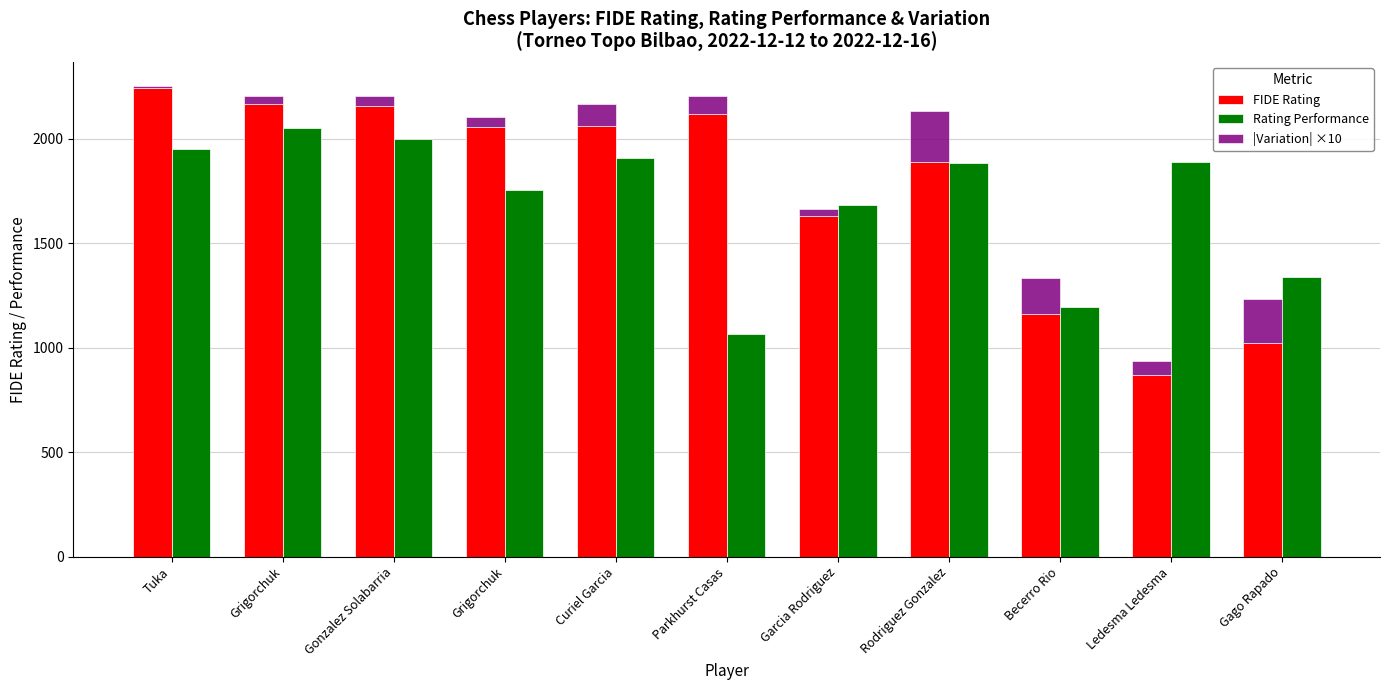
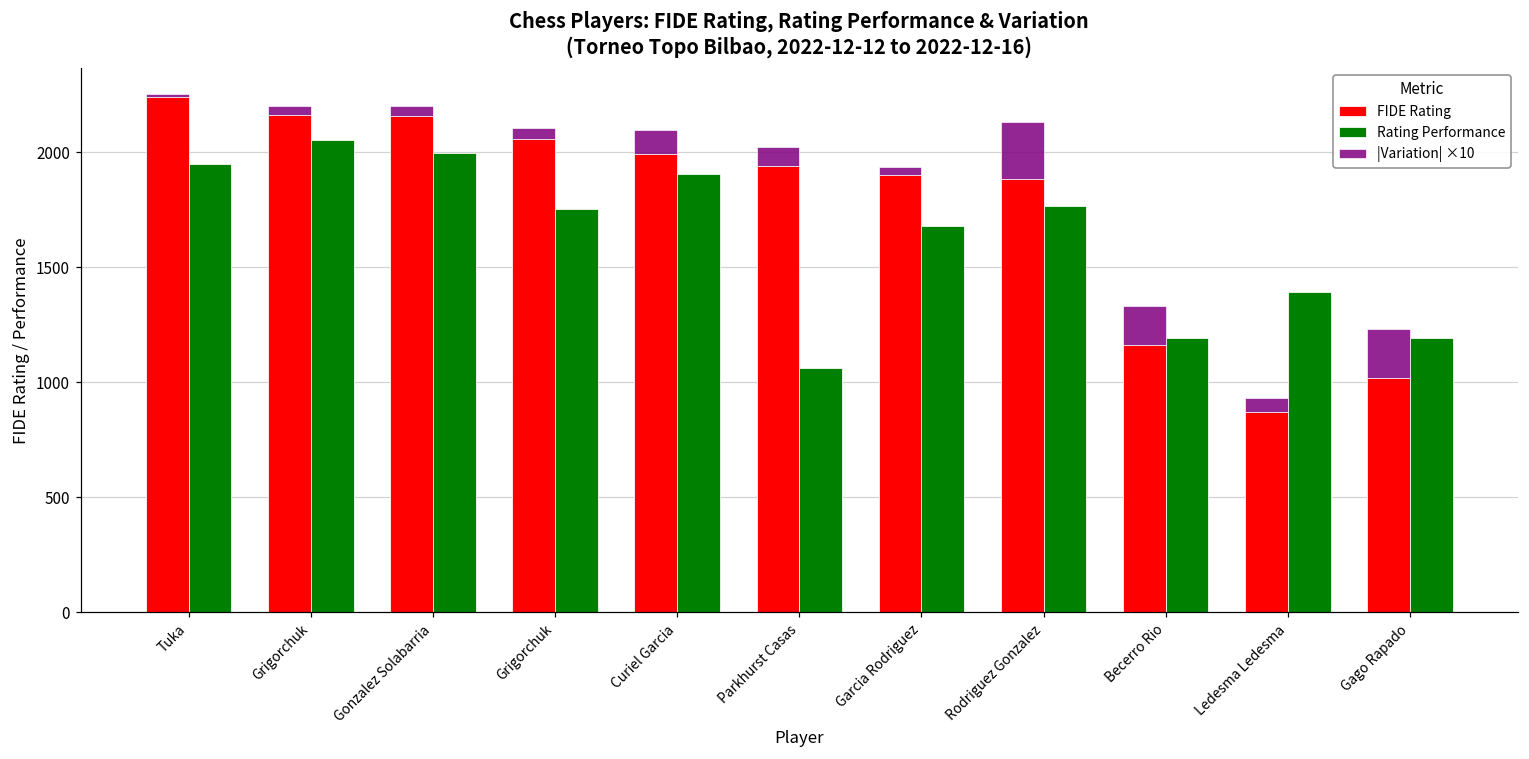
FIDE Rating, Curiel Garcia: 2060 -> 2000
FIDE Rating, Parkhurst Casas: 2120 -> 1940
FIDE Rating, Garcia Rodriguez: 1630 -> 1900
Rating Performance, Rodriguez Gonzalez: 1880 -> 1770
Rating Performance, Ledesma Ledesma: 1890 -> 1390
Rating Performance, Gago Rapado: 1340 -> 1190
